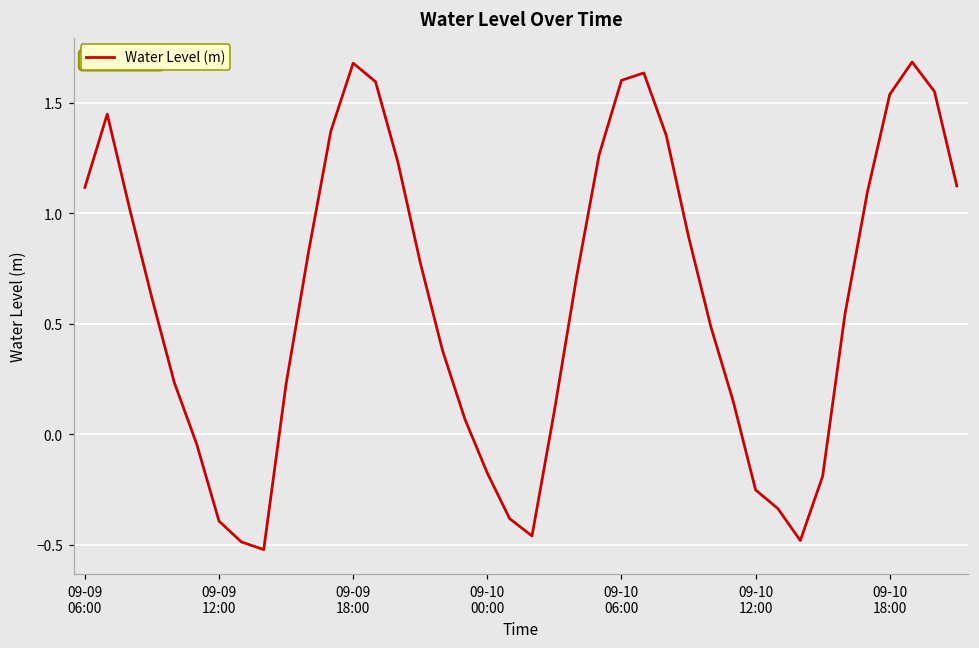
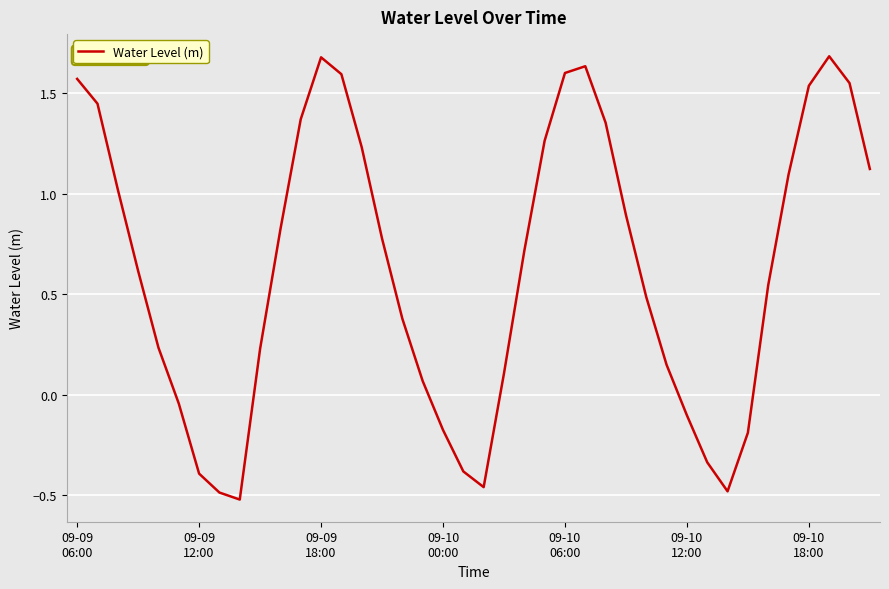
09-09 06:00: 1.12 -> 1.57
09-10 12:00: -0.25 -> -0.10
